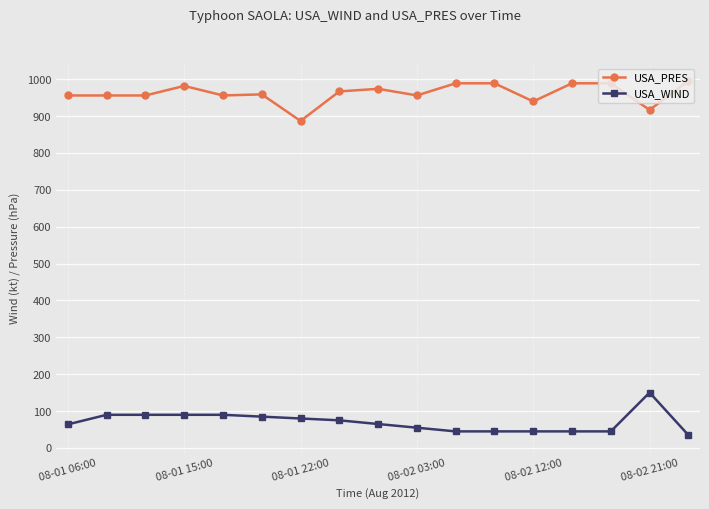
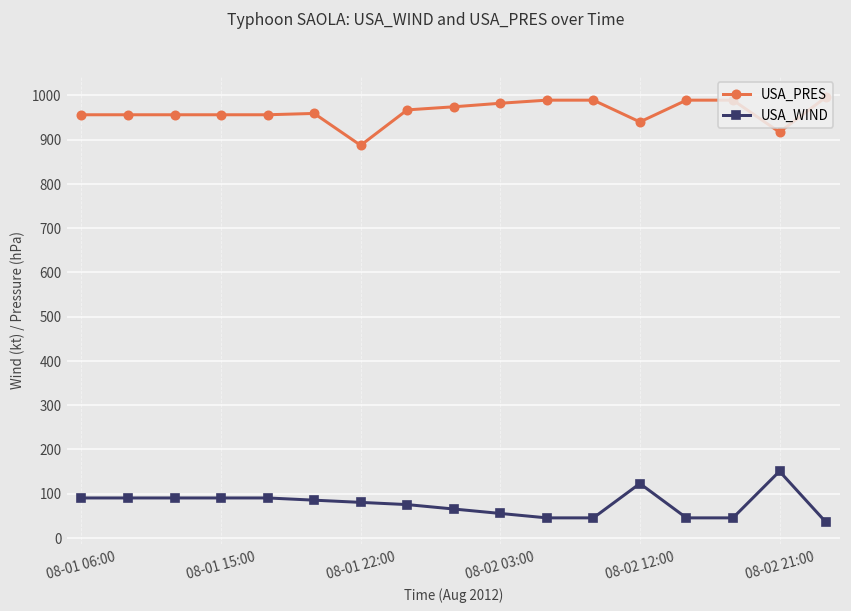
USA_WIND, 08-01 06:00: 60 -> 90
USA_PRES, 08-01 15:00: 980 -> 960
USA_PRES, 08-02 03:00: 960 -> 980
USA_WIND, 08-02 12:00: 50 -> 120
